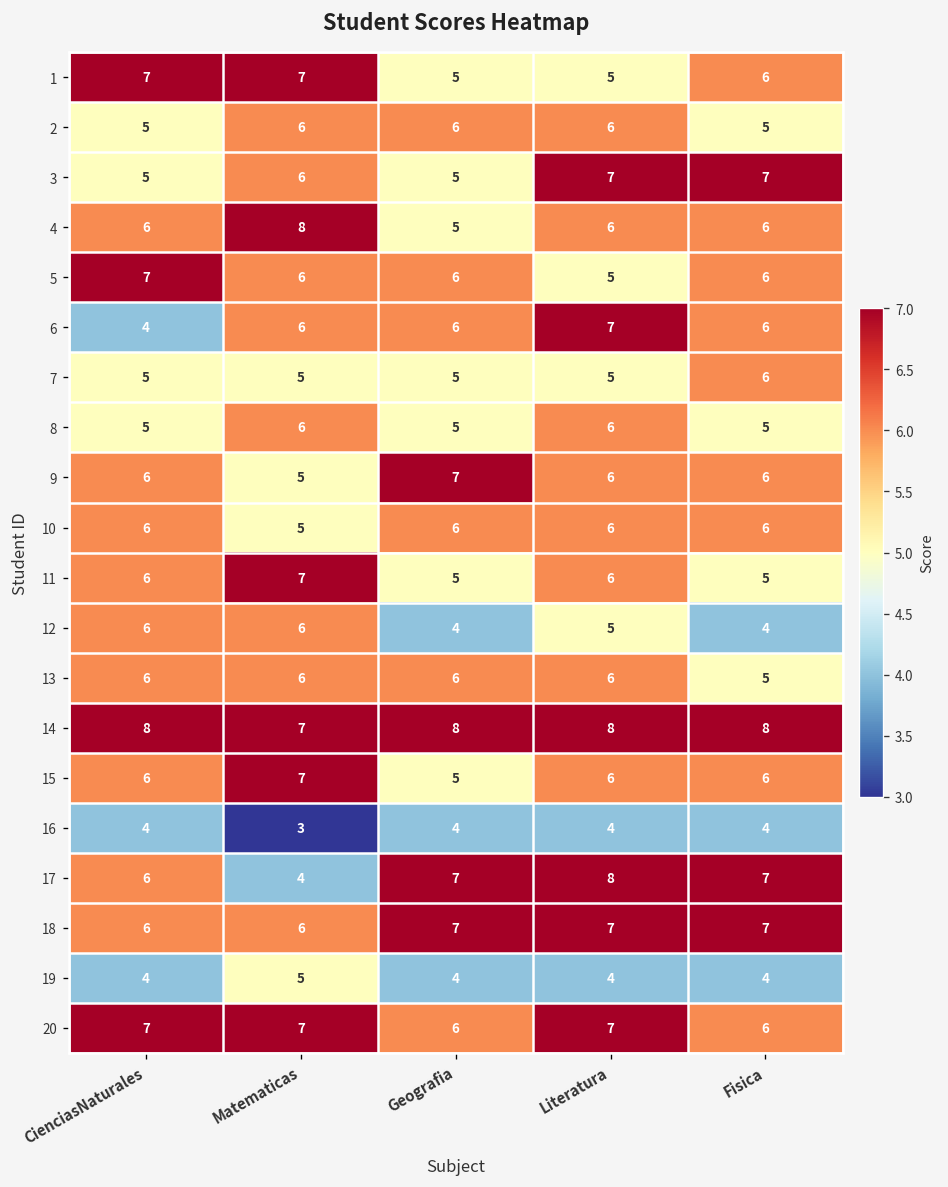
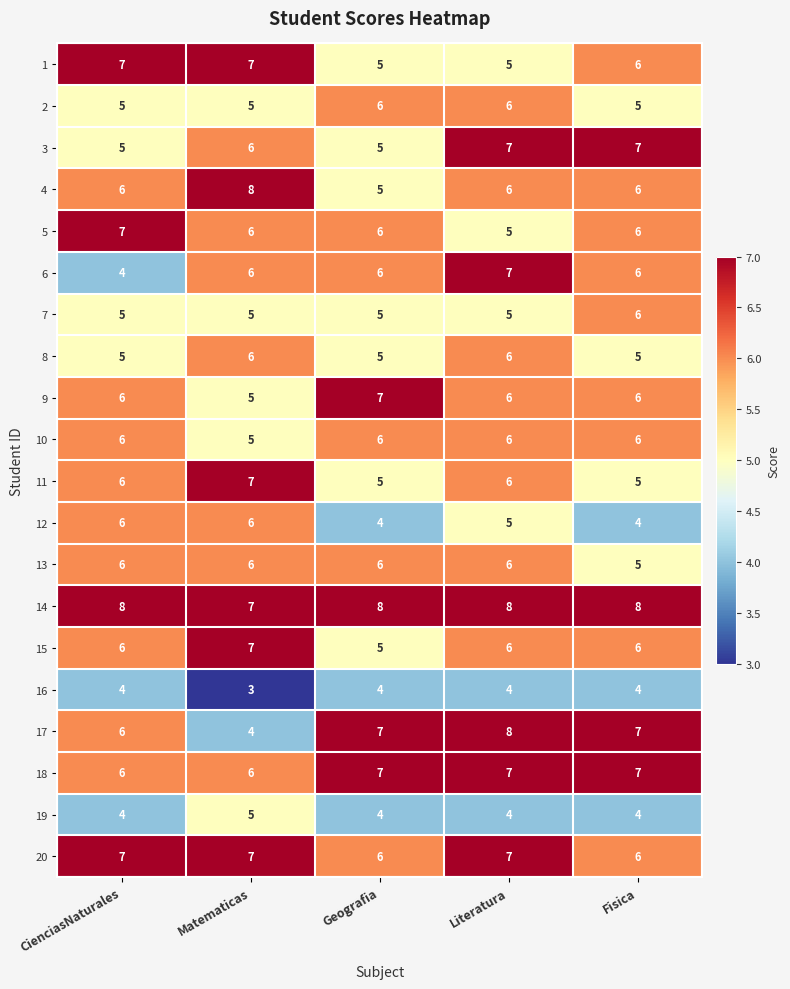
2, Matematicas: 6 -> 5
